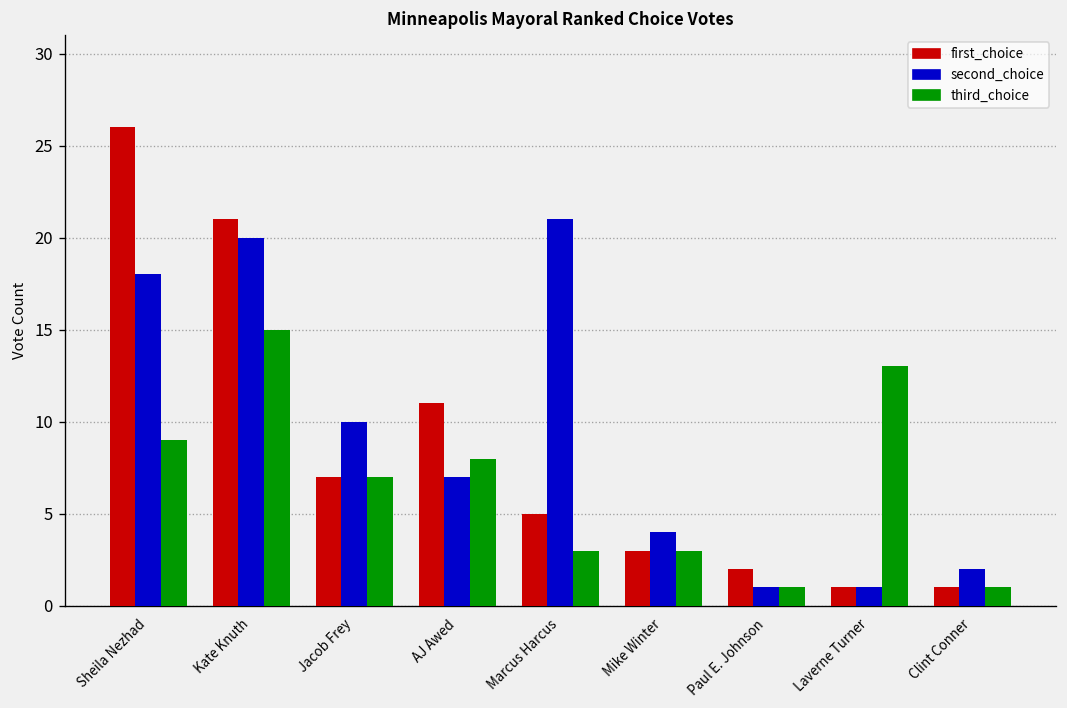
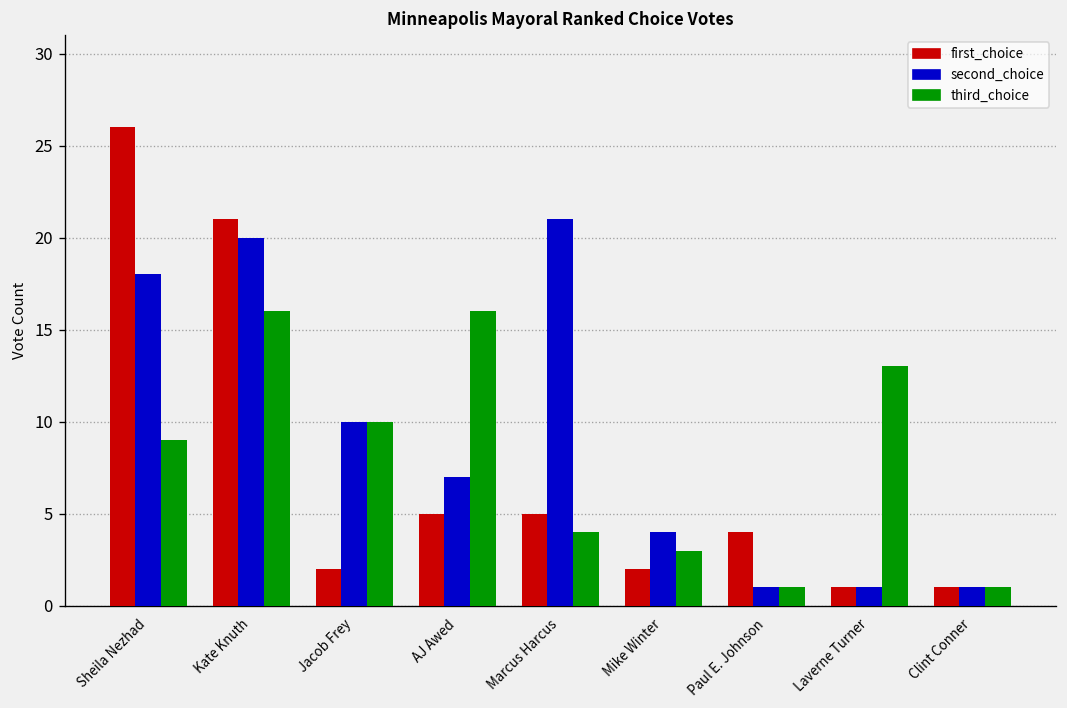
third_choice, Kate Knuth: 15 -> 16
first_choice, Jacob Frey: 7 -> 2
third_choice, Jacob Frey: 7 -> 10
first_choice, AJ Awed: 11 -> 5
third_choice, AJ Awed: 8 -> 16
third_choice, Marcus Harcus: 3 -> 4
first_choice, Mike Winter: 3 -> 2
first_choice, Paul E. Johnson: 2 -> 4
second_choice, Clint Conner: 2 -> 1
